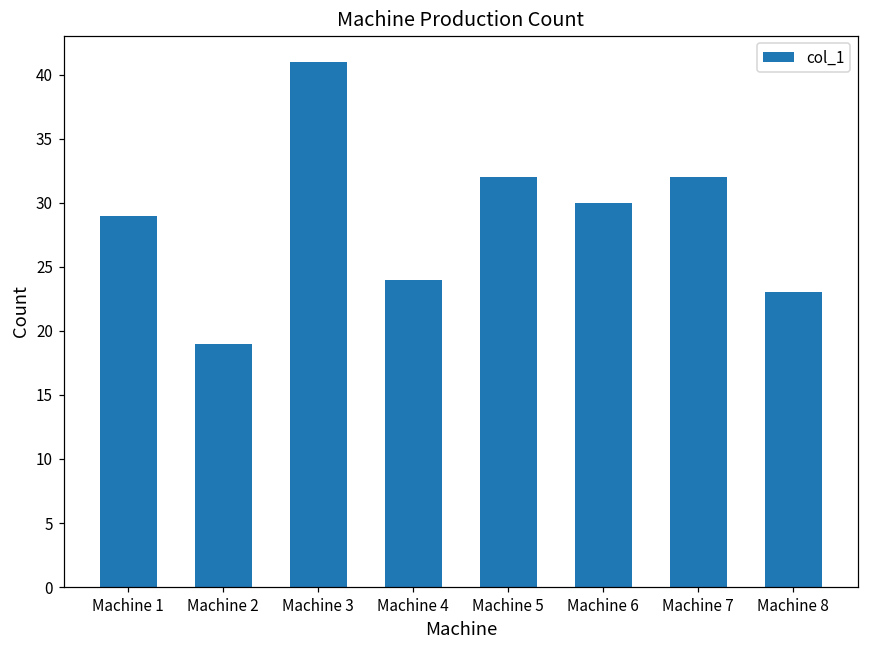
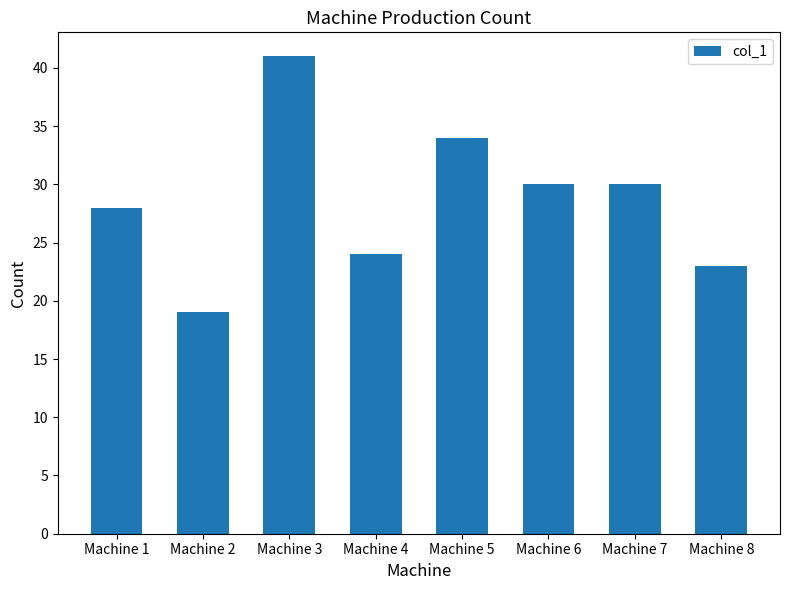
Machine 1: 29 -> 28
Machine 5: 32 -> 34
Machine 7: 32 -> 30
